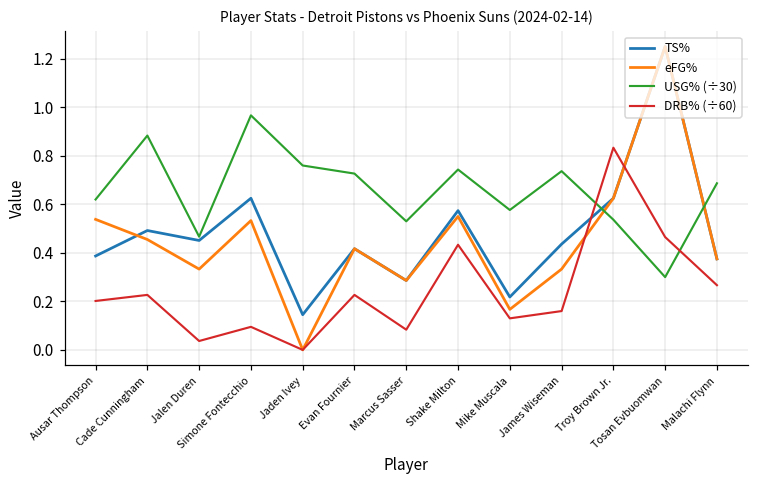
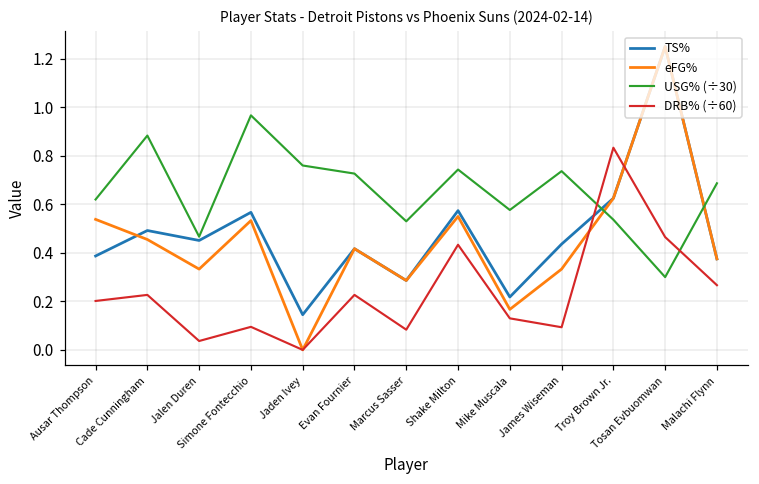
TS%, Simone Fontecchio: 0.63 -> 0.57
DRB% (÷60), James Wiseman: 0.16 -> 0.09
